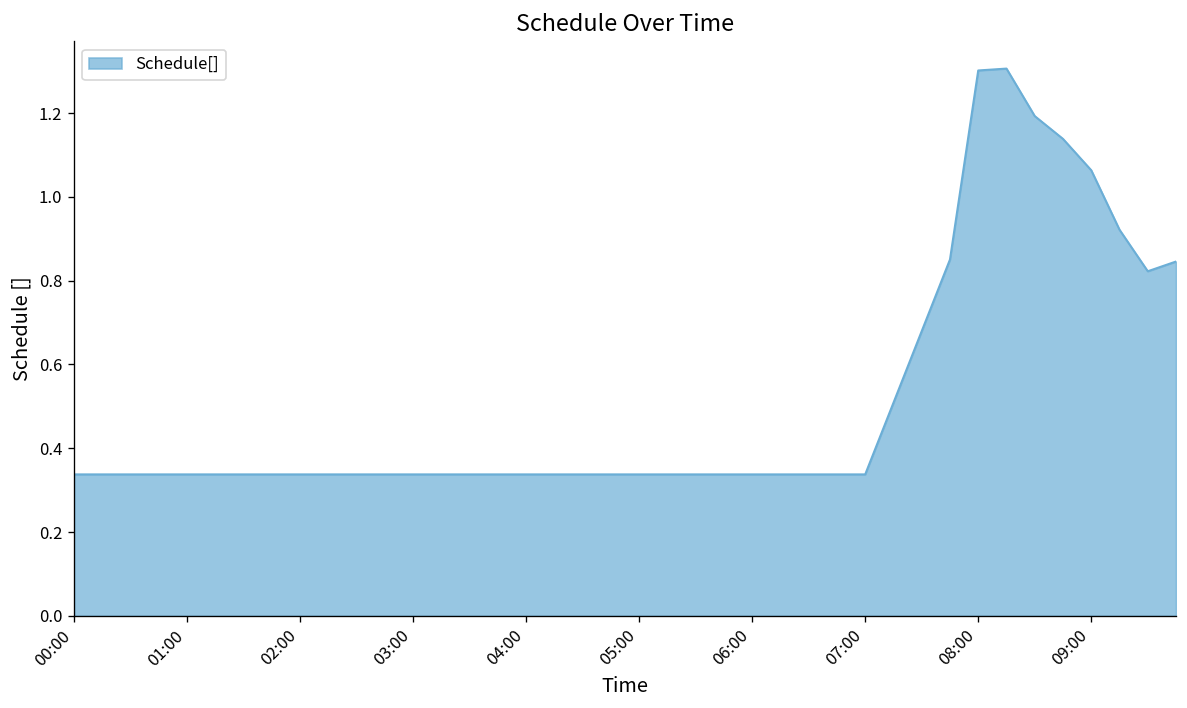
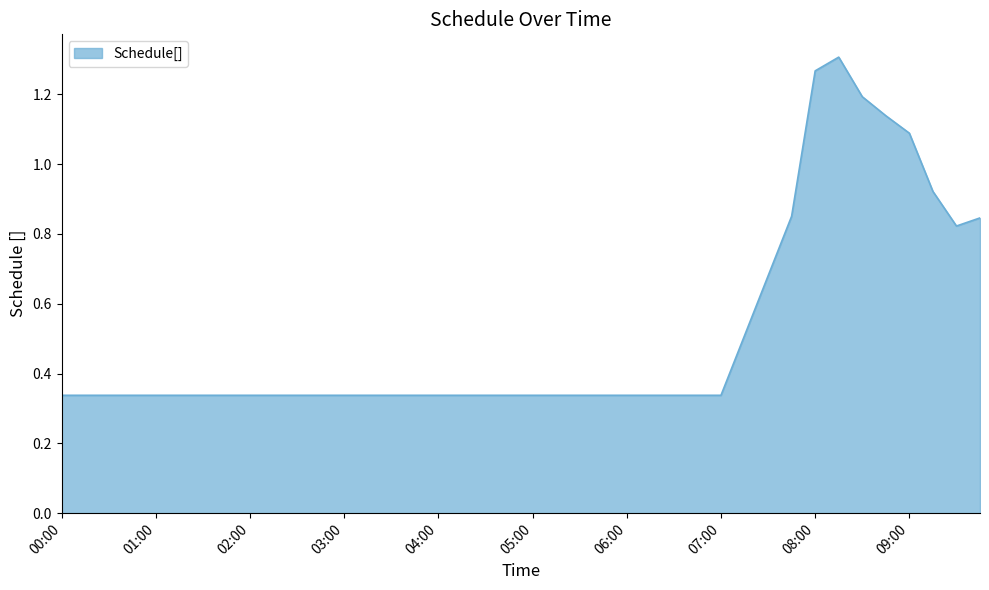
08:00: 1.30 -> 1.27
09:00: 1.06 -> 1.09
